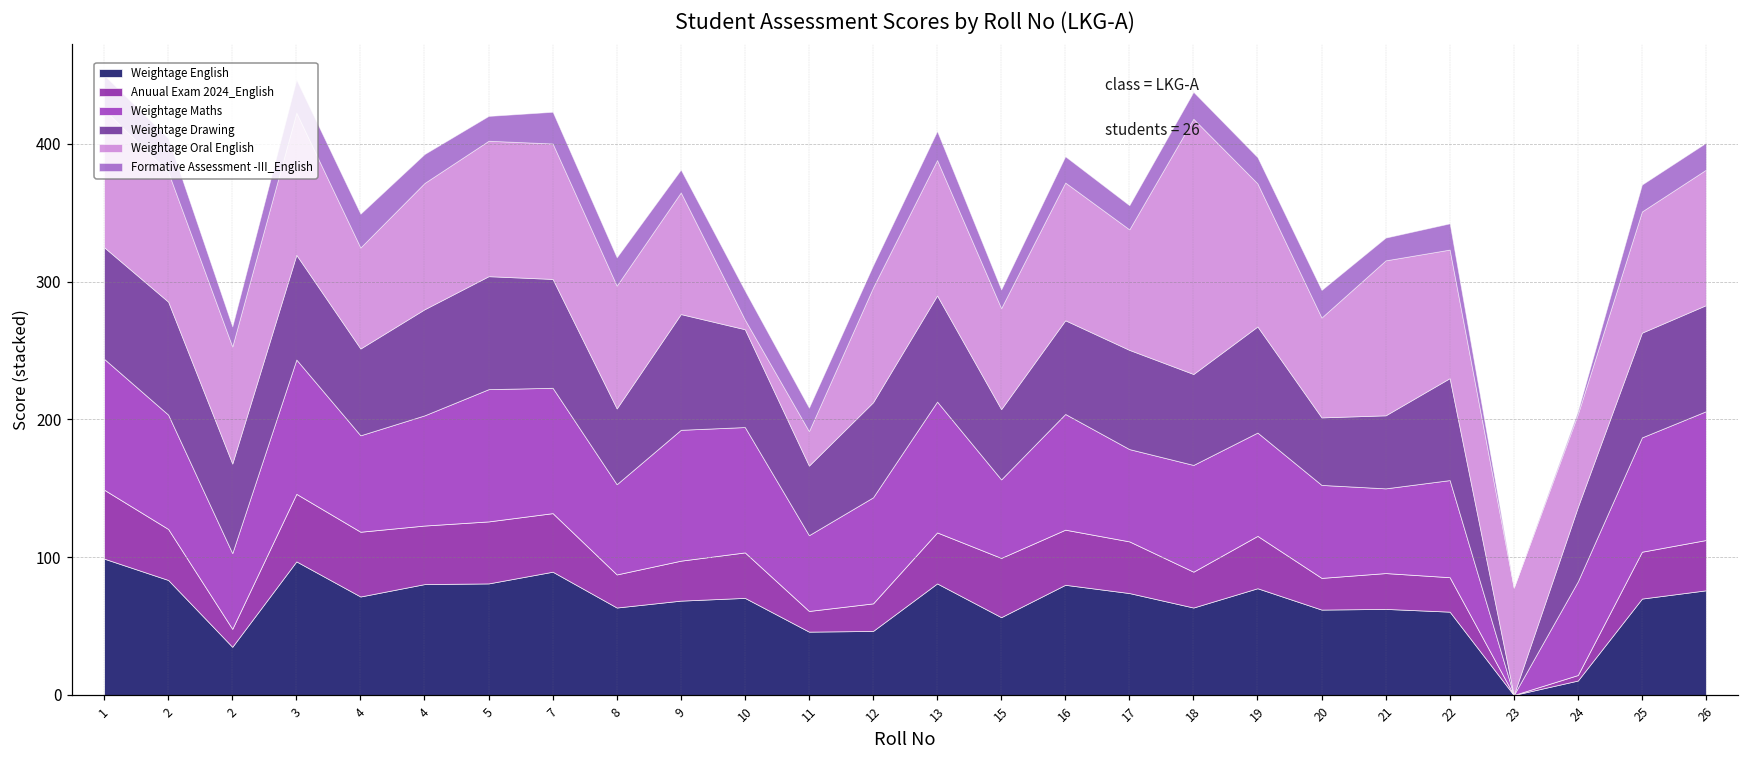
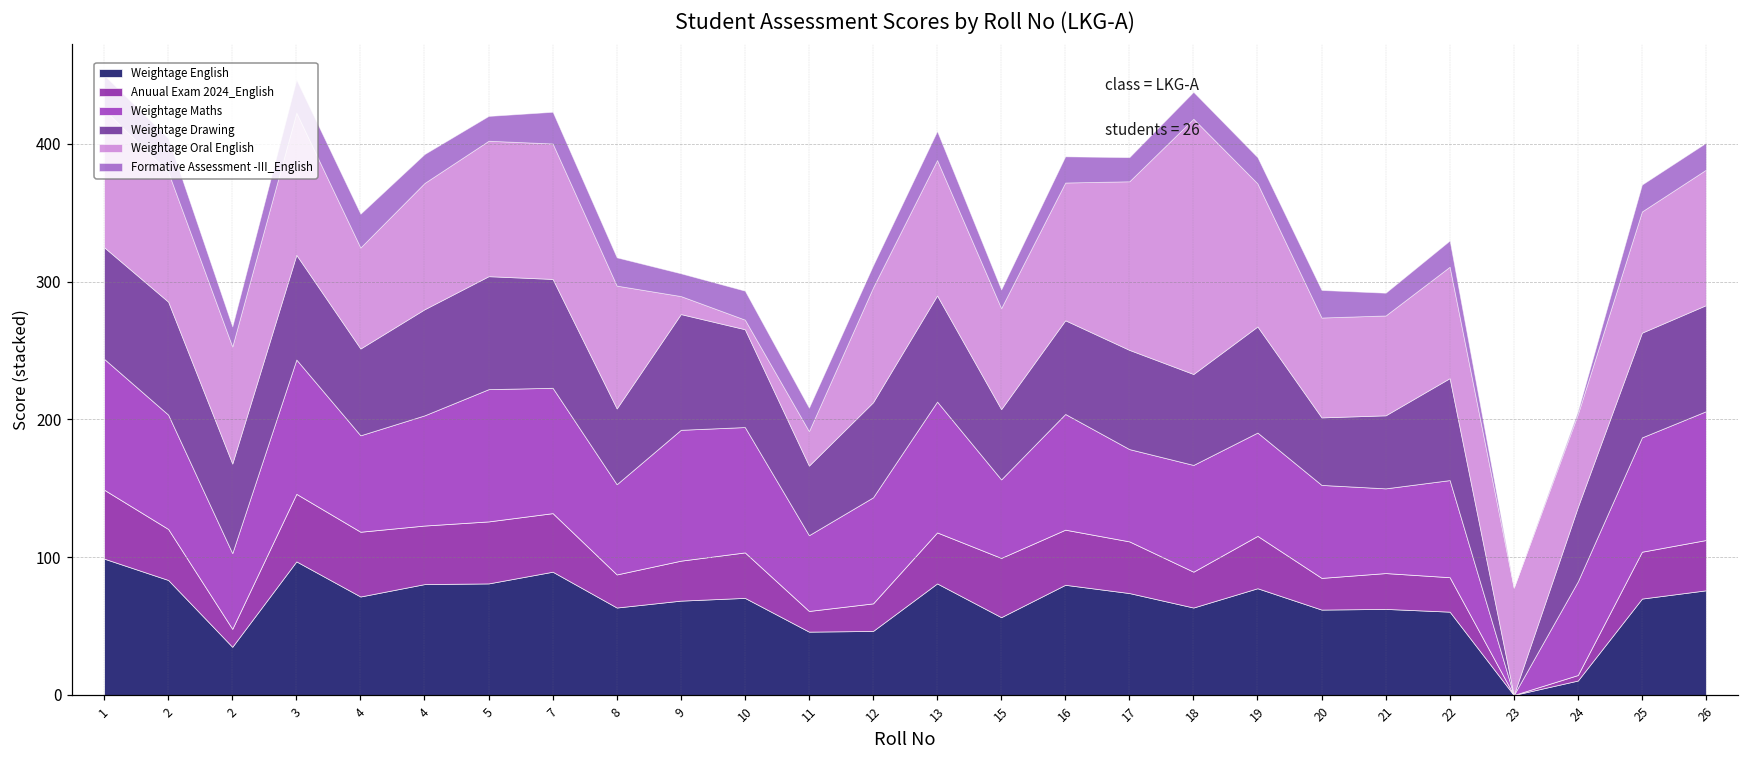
Weightage Oral English, 9: 88 -> 13
Weightage Oral English, 17: 88 -> 122
Weightage Oral English, 21: 113 -> 73
Weightage Oral English, 22: 93 -> 81
